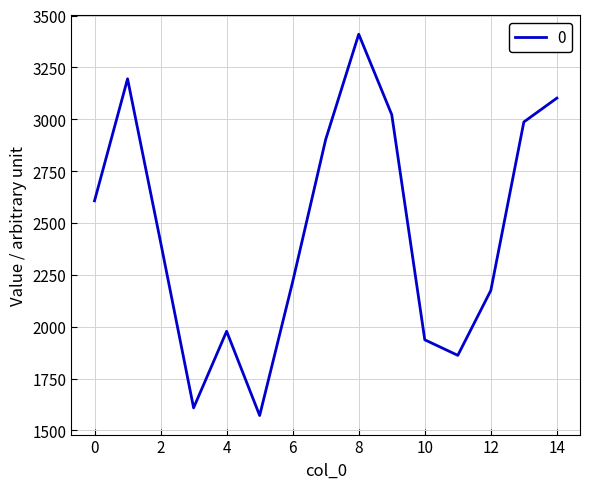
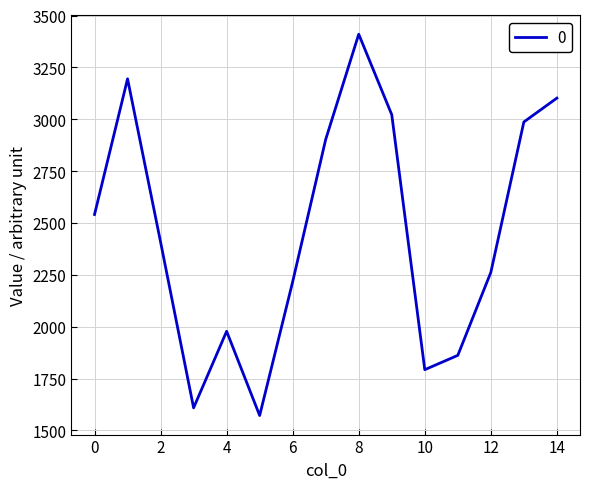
0: 2610 -> 2540
10: 1940 -> 1790
12: 2180 -> 2260
